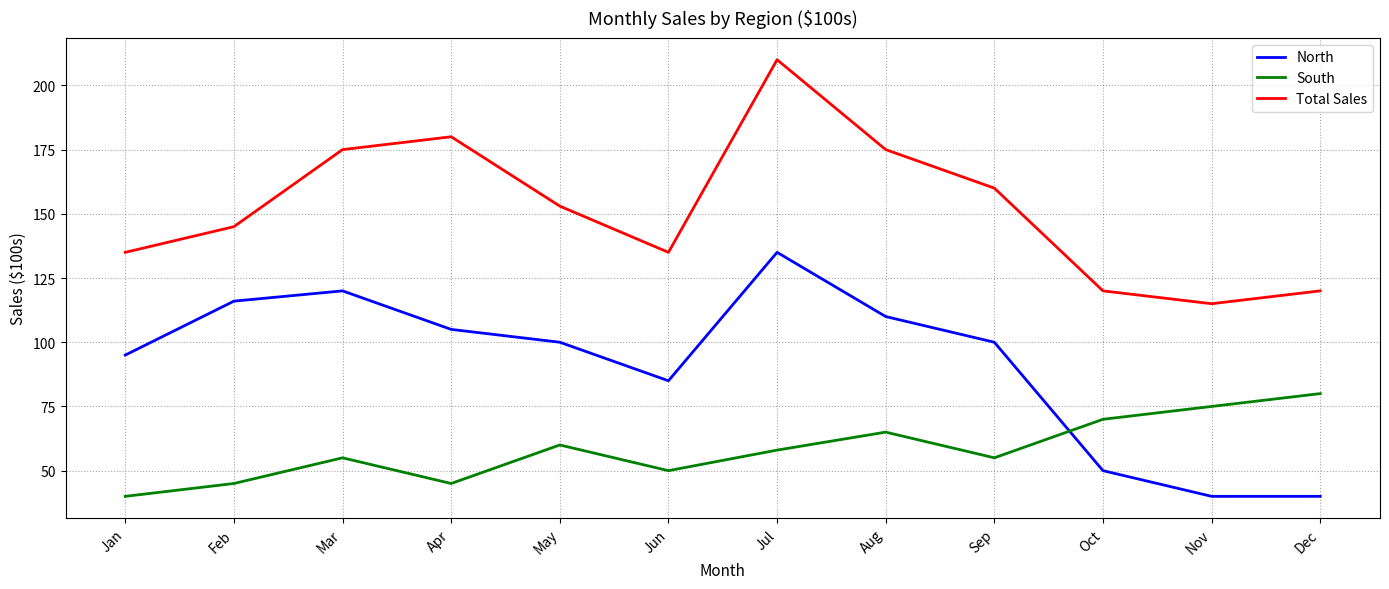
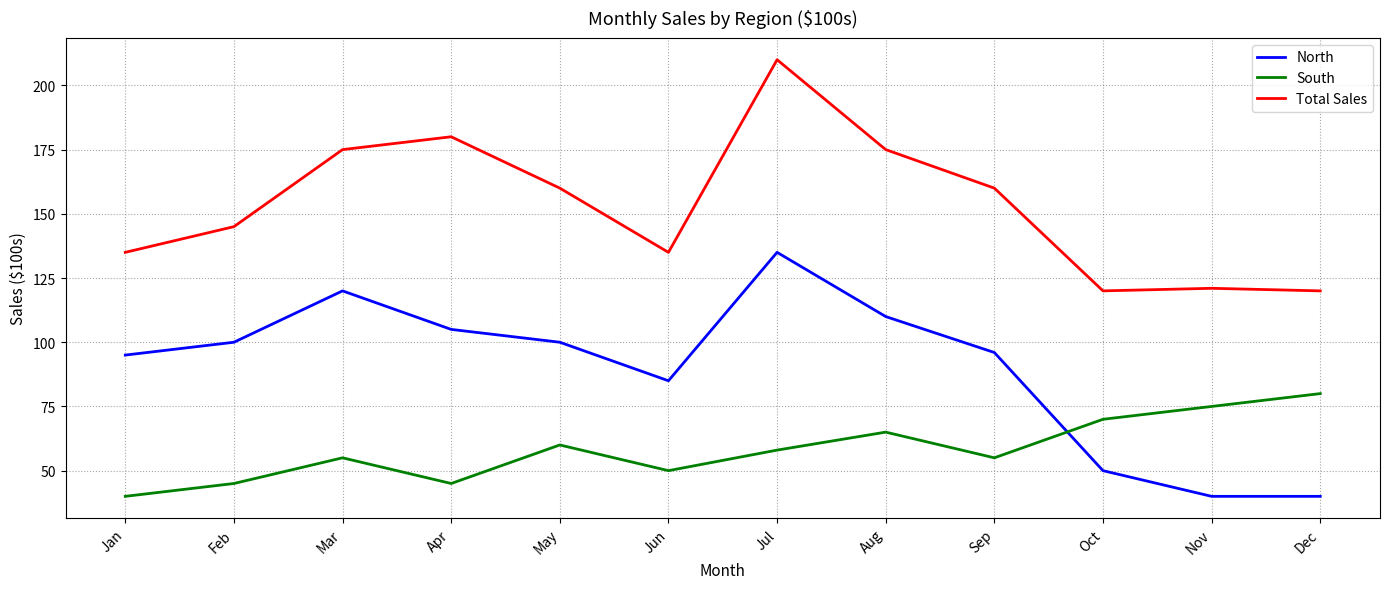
North, Feb: 116 -> 100
Total Sales, May: 153 -> 160
North, Sep: 100 -> 96
Total Sales, Nov: 115 -> 121
